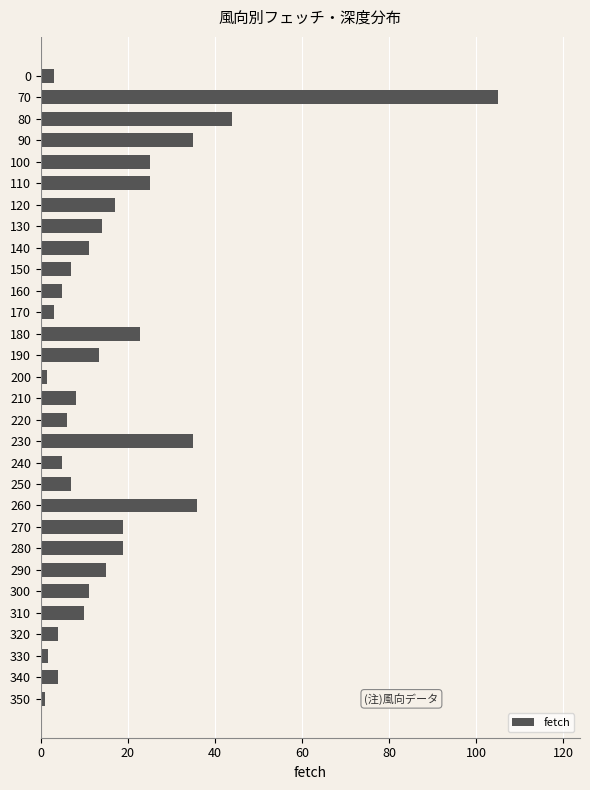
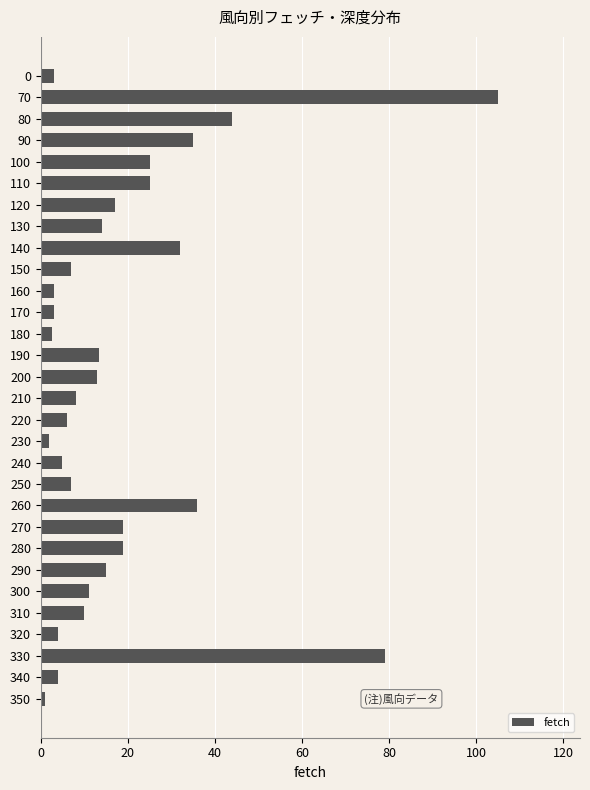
140: 11 -> 32
160: 5 -> 3
180: 23 -> 3
200: 2 -> 13
230: 35 -> 2
330: 2 -> 79
